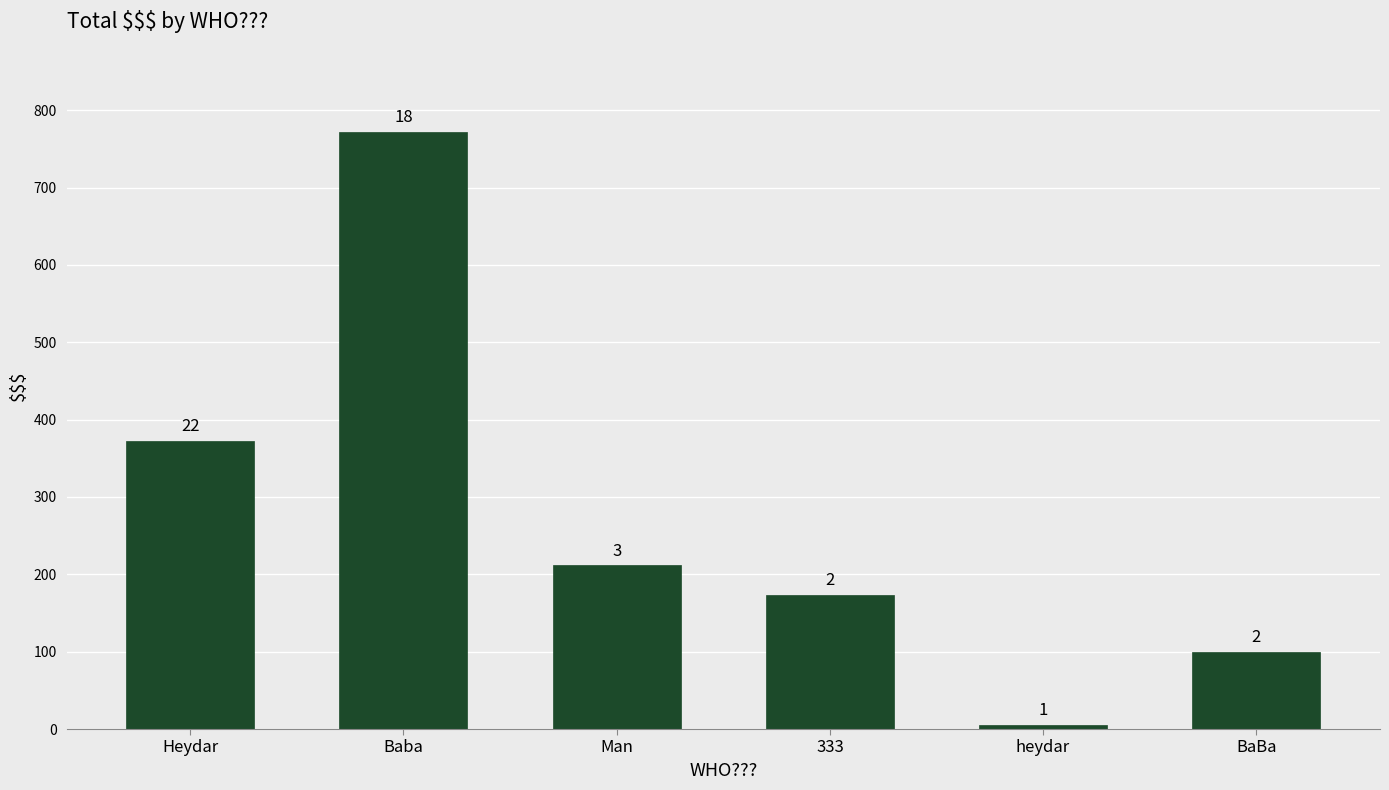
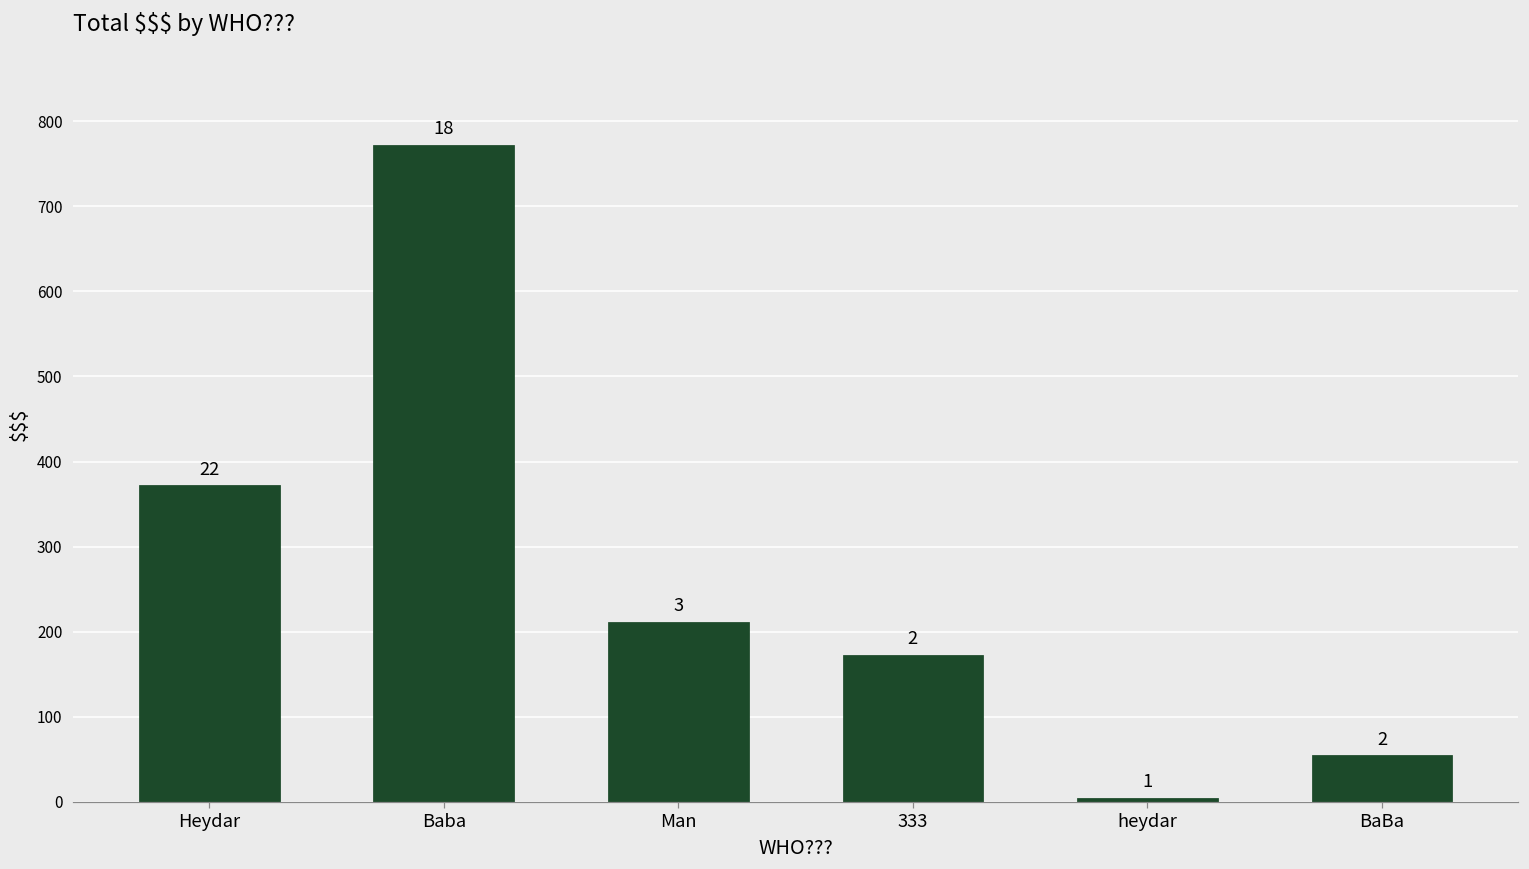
BaBa: 100 -> 50
